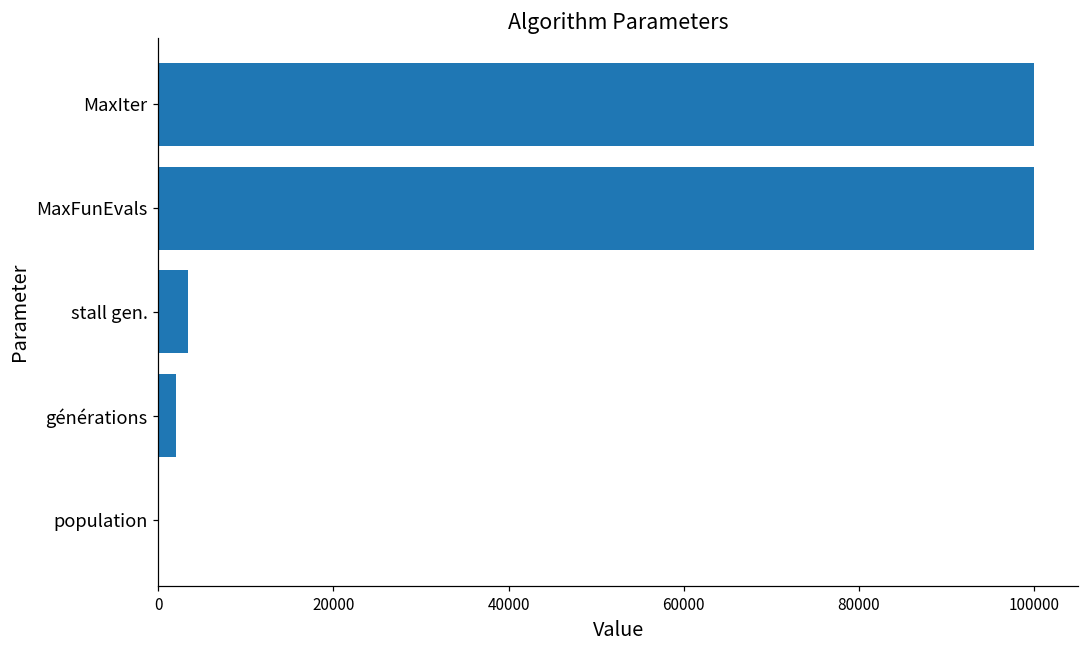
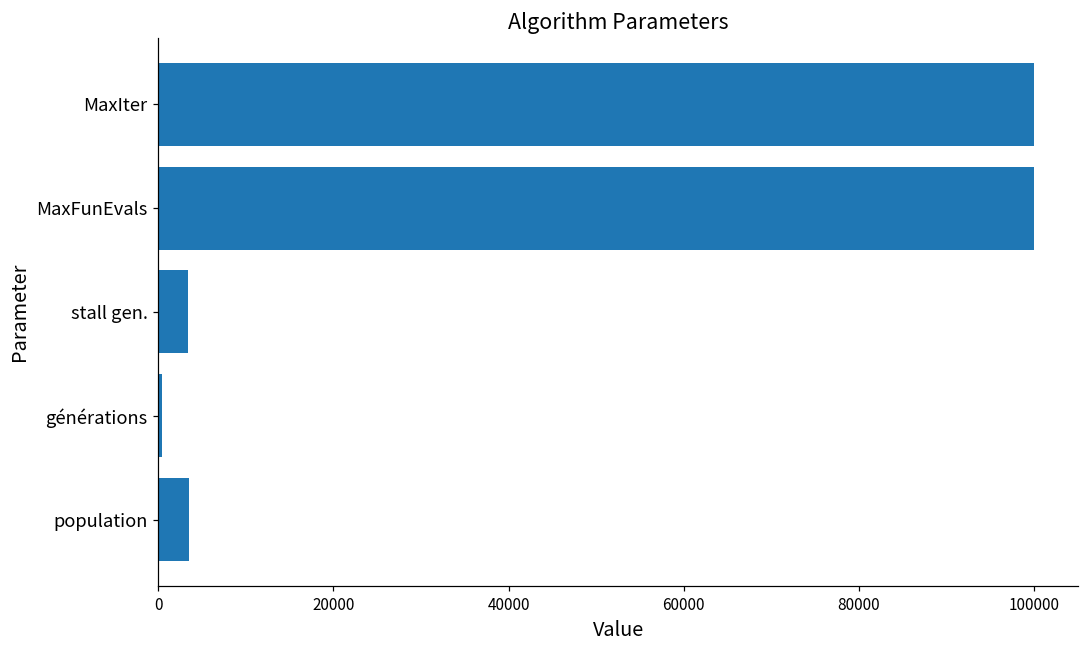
générations: 2000 -> 0
population: 0 -> 4000
